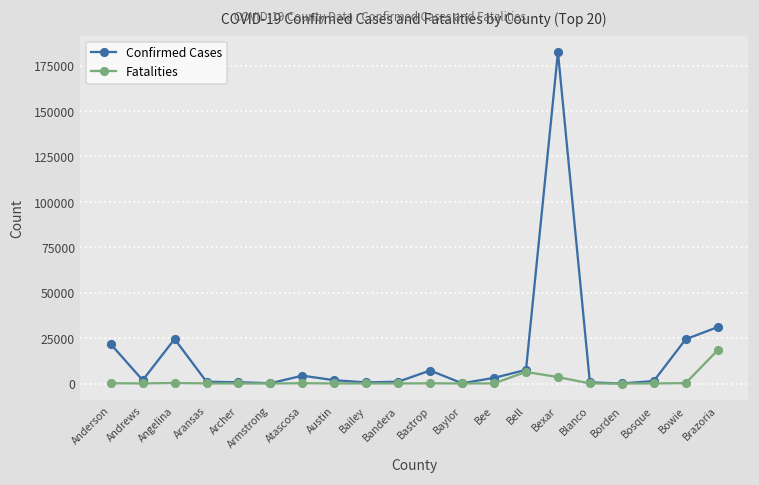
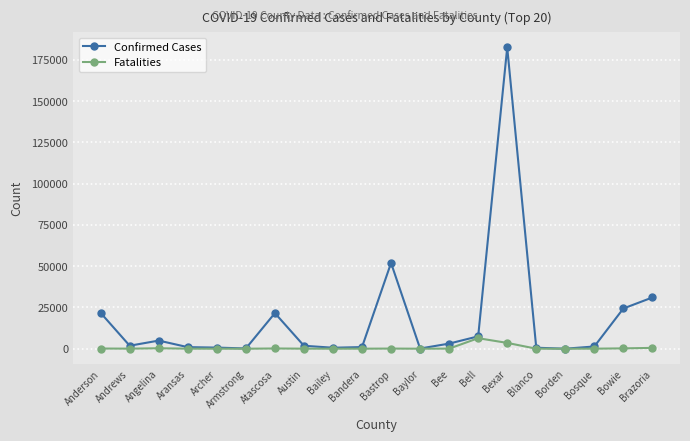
Confirmed Cases, Angelina: 24000 -> 5000
Confirmed Cases, Atascosa: 4000 -> 22000
Confirmed Cases, Bastrop: 7000 -> 52000
Fatalities, Brazoria: 18000 -> 1000
